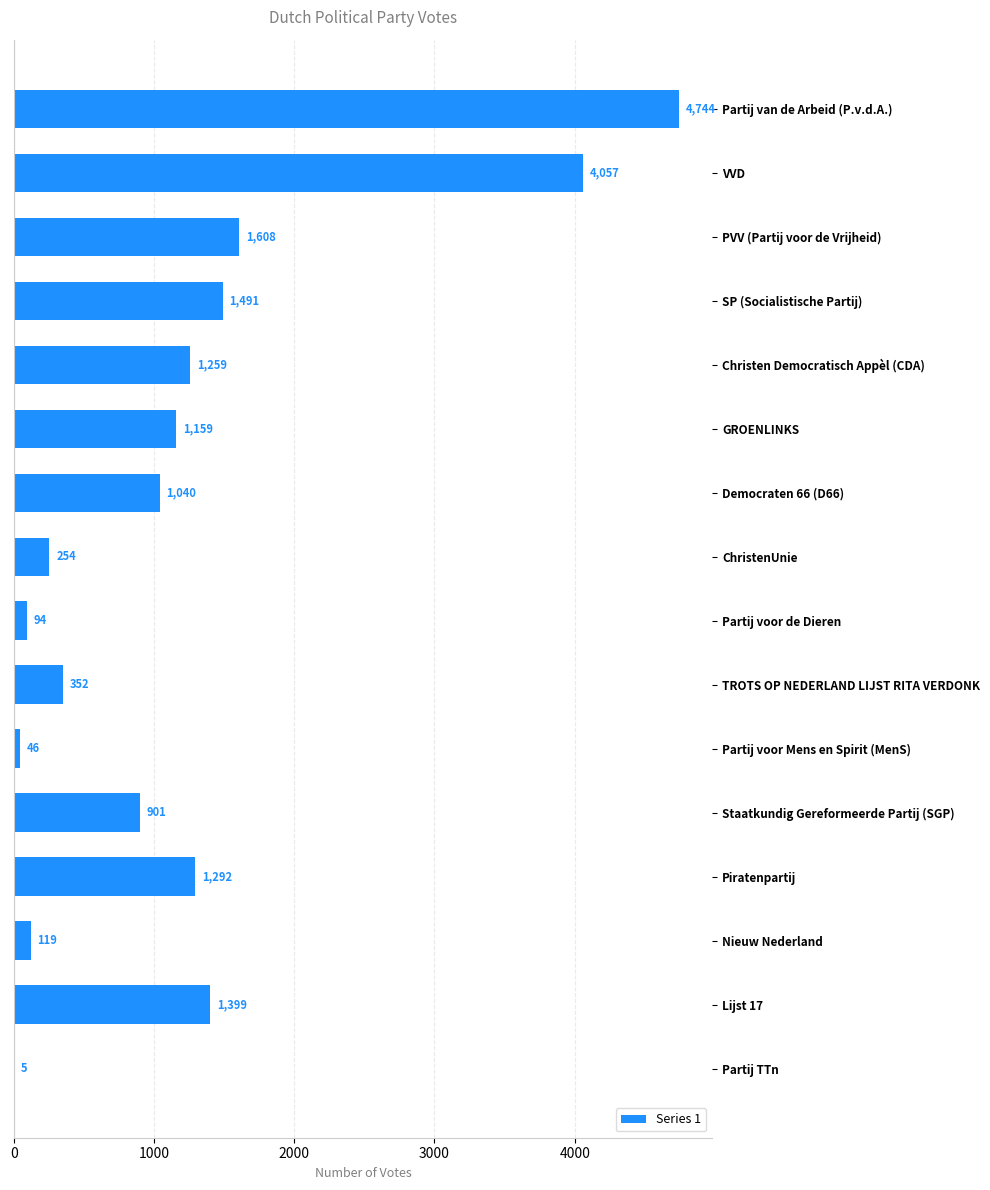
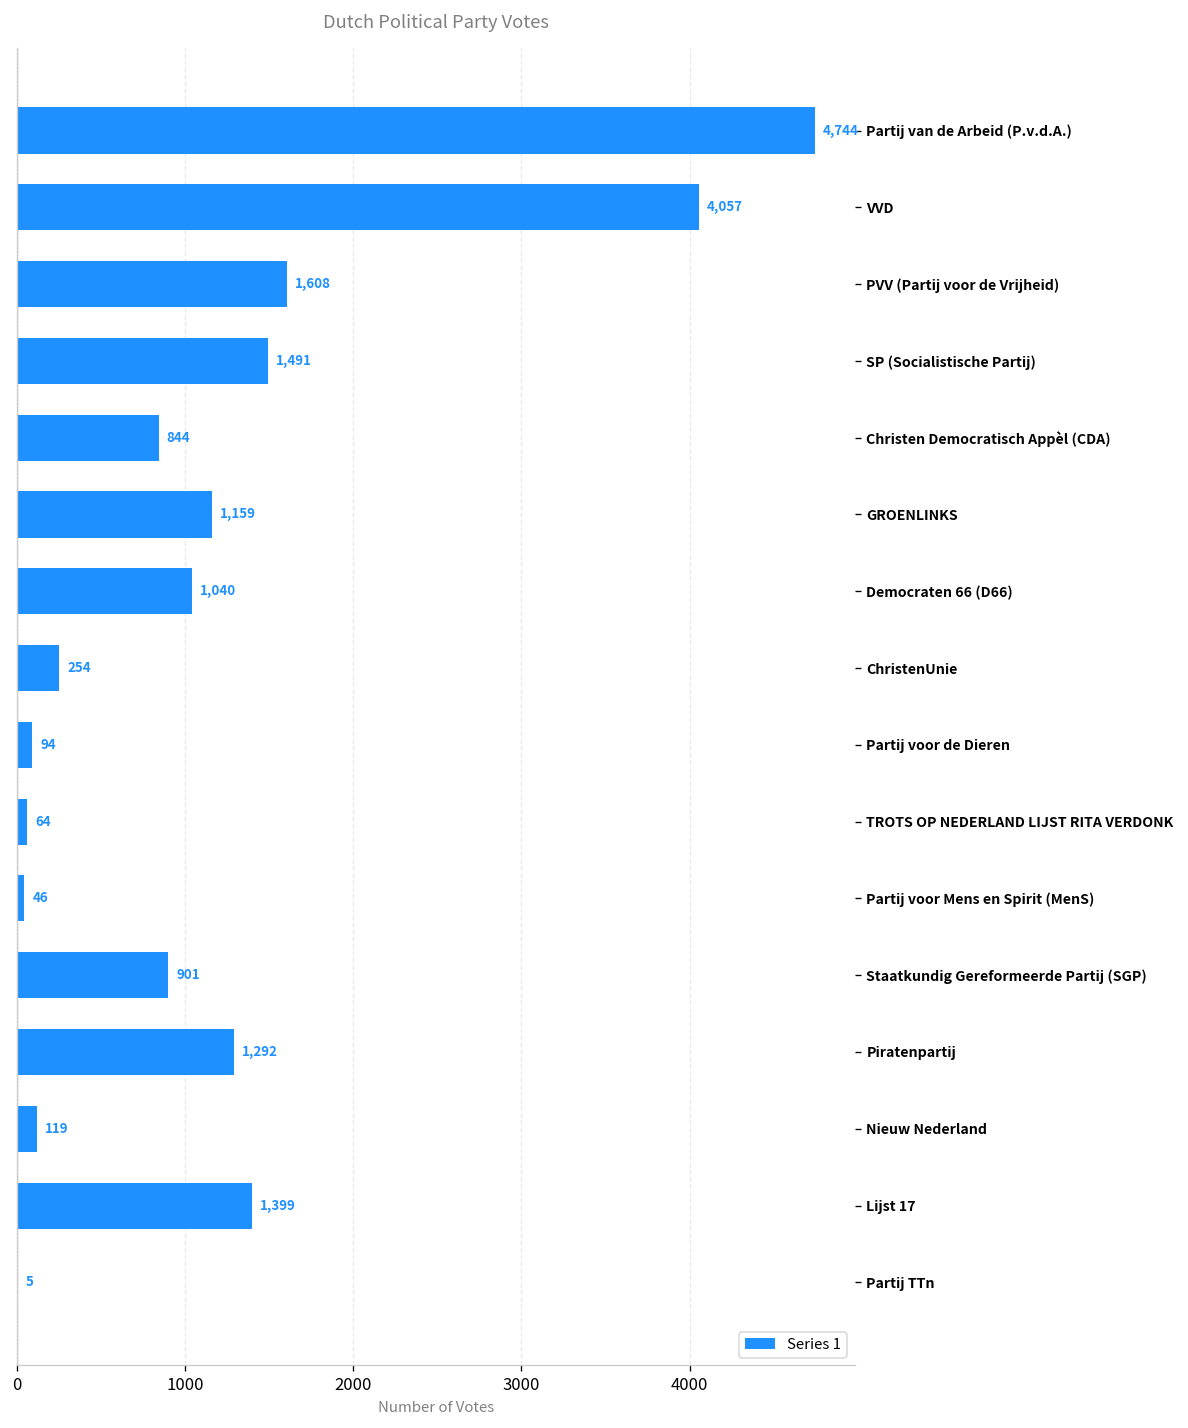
Christen Democratisch Appèl (CDA): 1,259 -> 844
TROTS OP NEDERLAND LIJST RITA VERDONK: 352 -> 64
